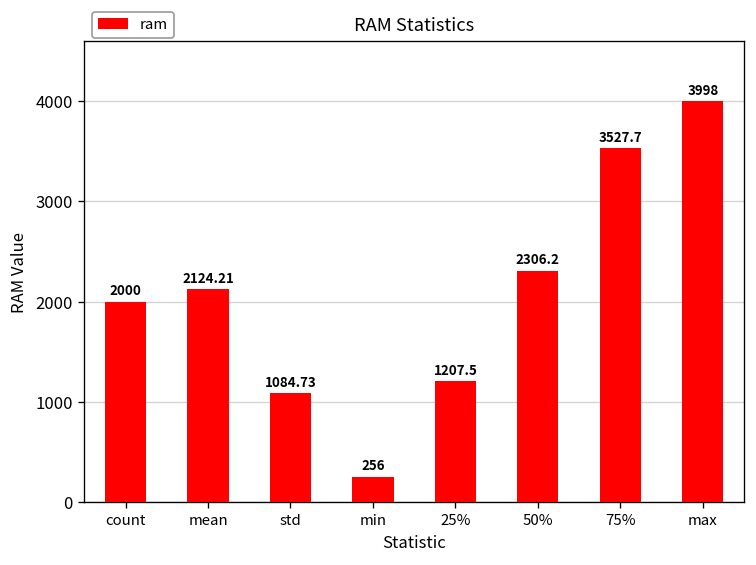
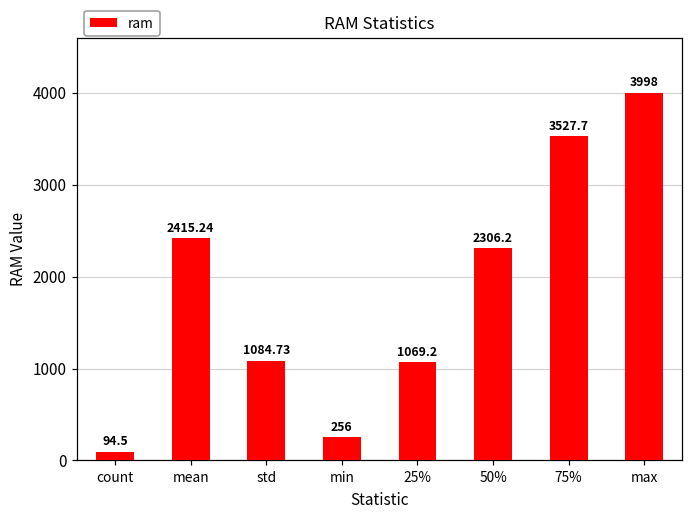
count: 2000 -> 94.5
mean: 2124.21 -> 2415.24
25%: 1207.5 -> 1069.2
